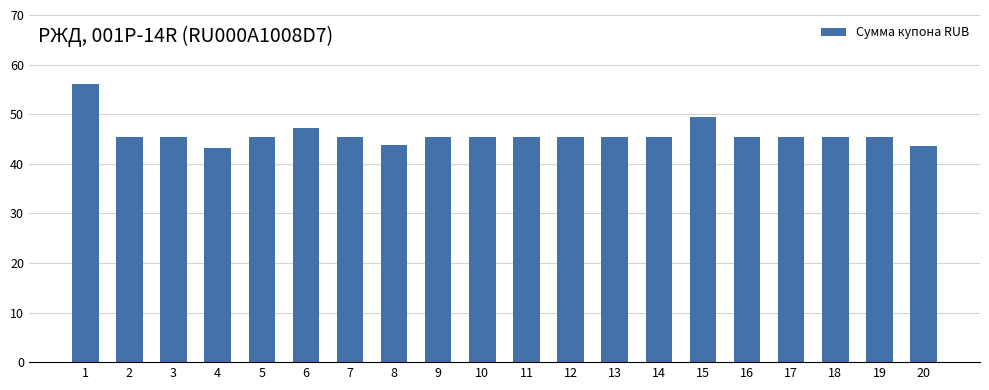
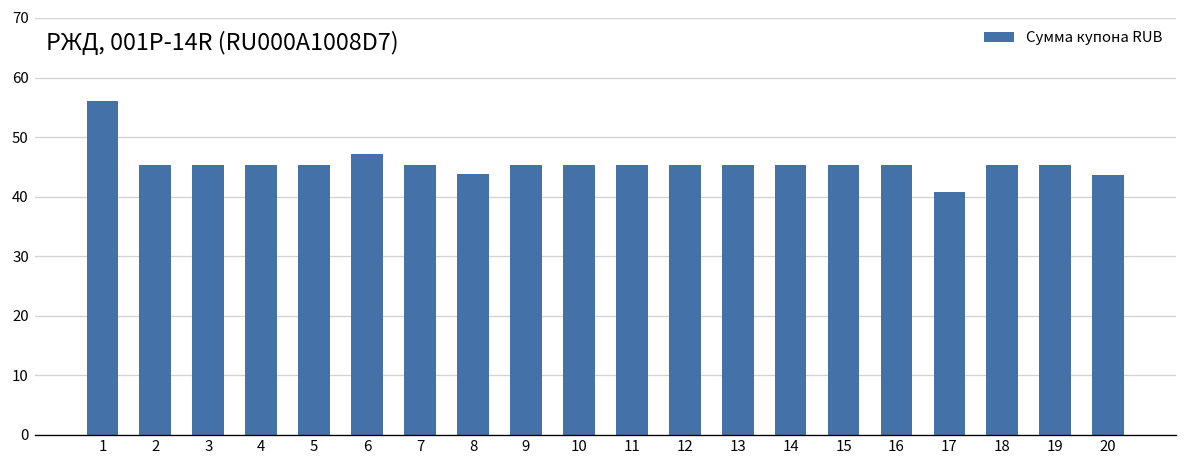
4: 43 -> 45
15: 49 -> 45
17: 45 -> 41
